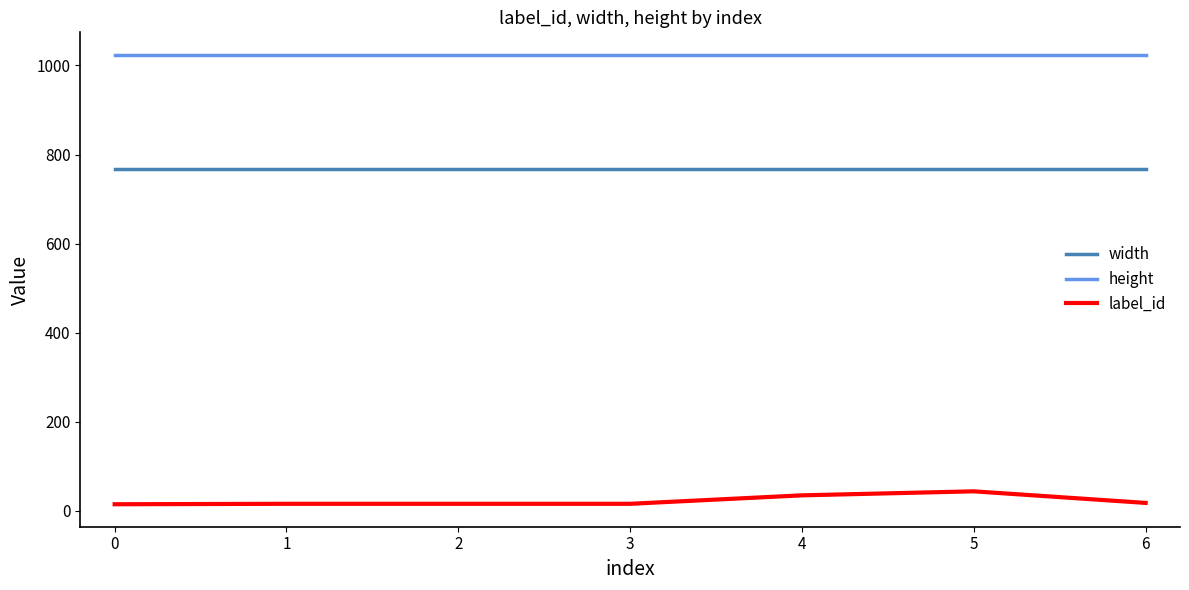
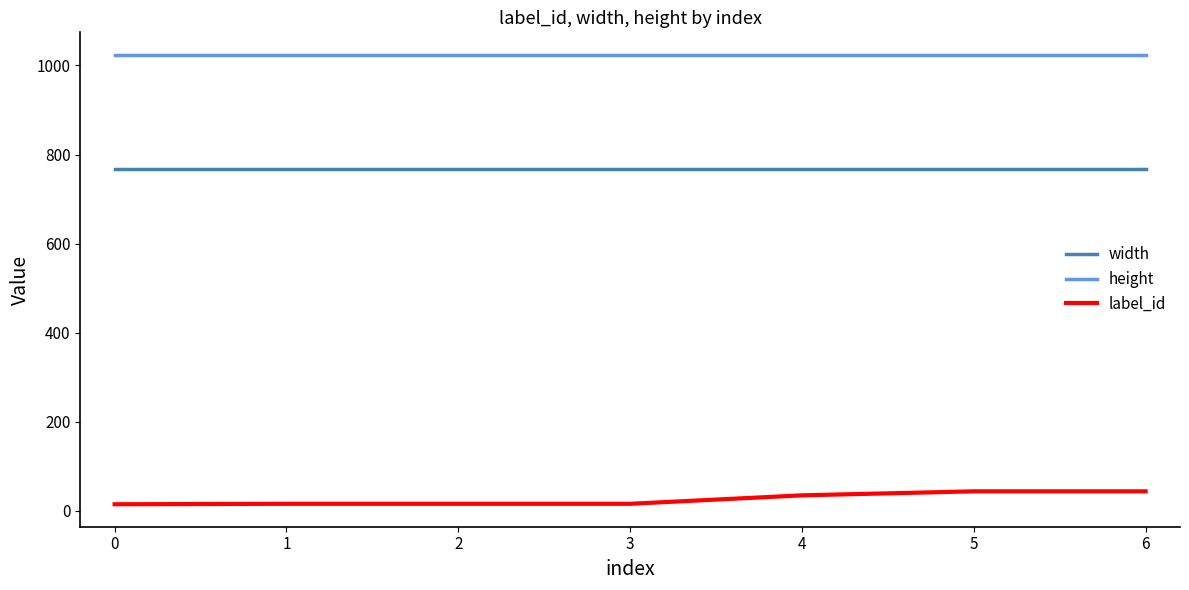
label_id, 6: 20 -> 40
